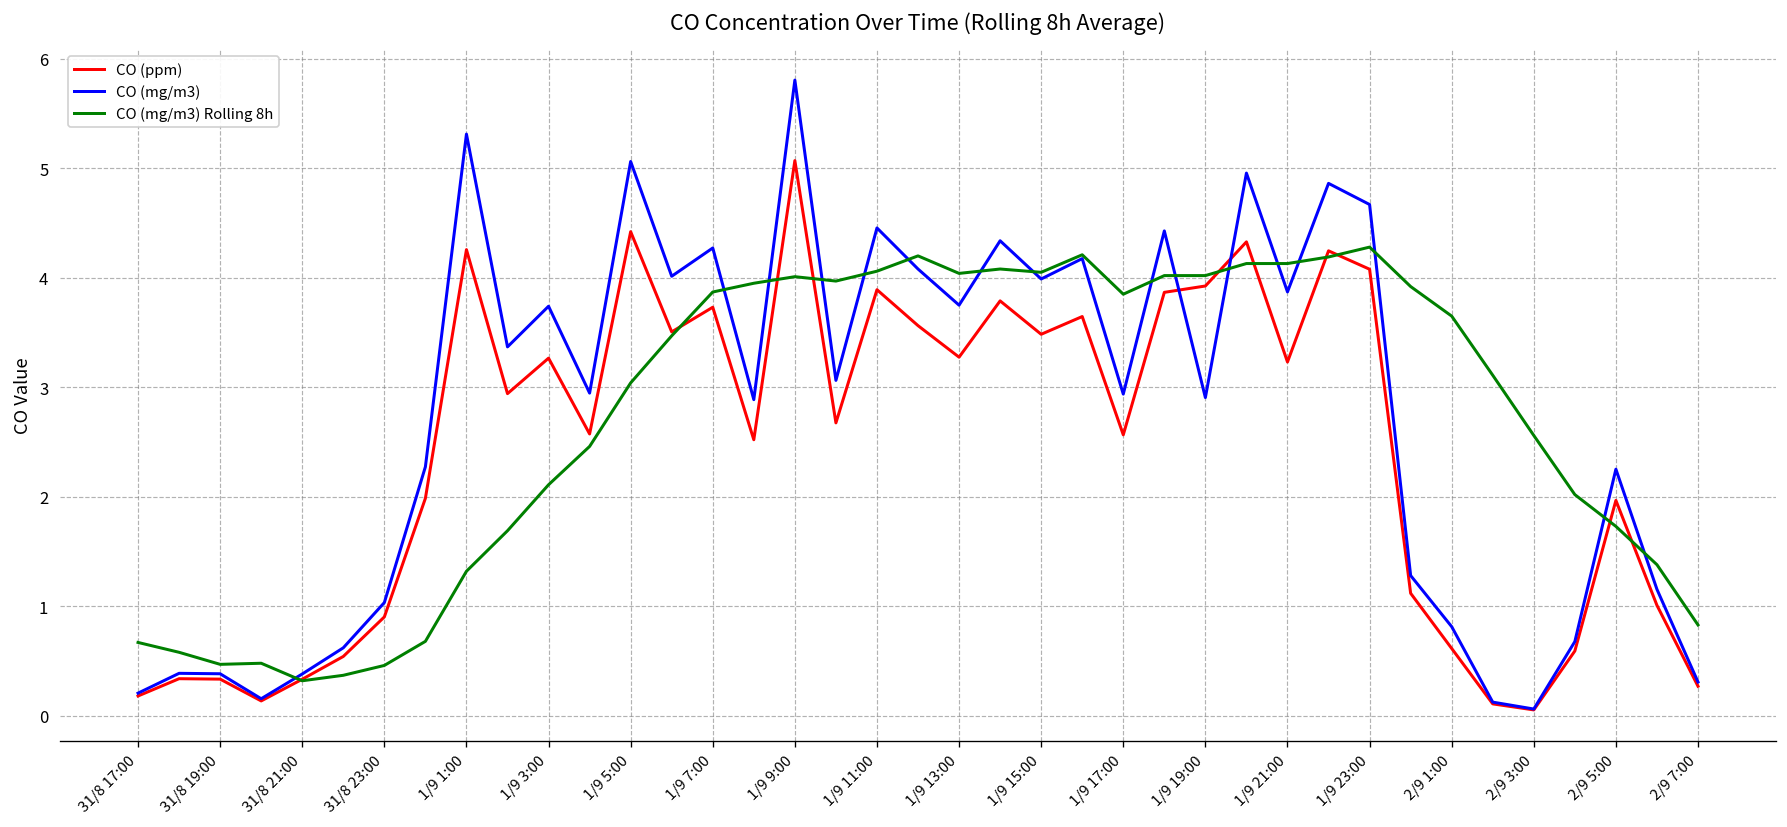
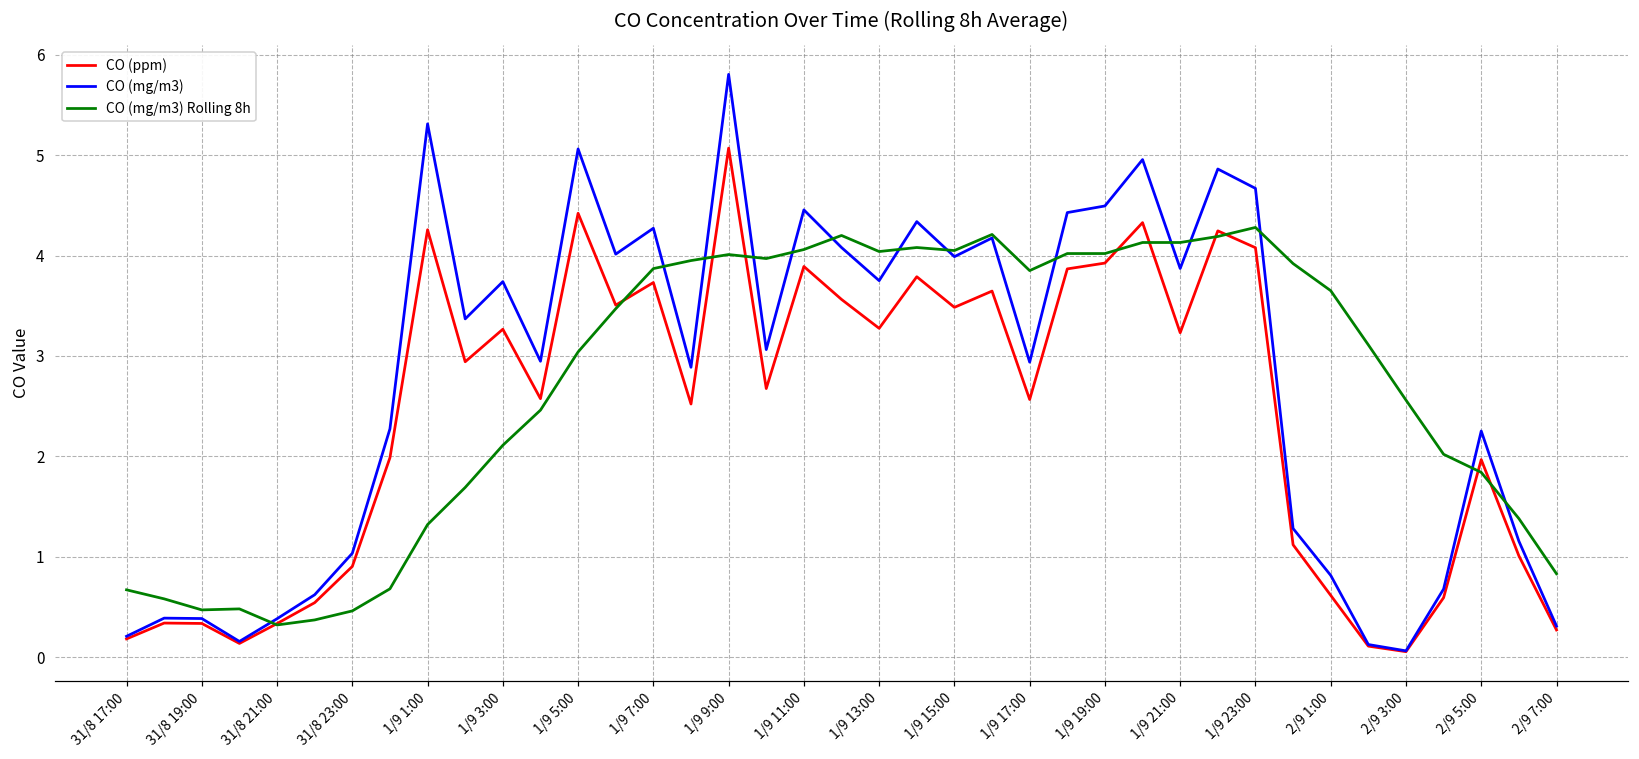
CO (mg/m3), 1/9 19:00: 2.9 -> 4.5
CO (mg/m3) Rolling 8h, 2/9 5:00: 1.7 -> 1.8
